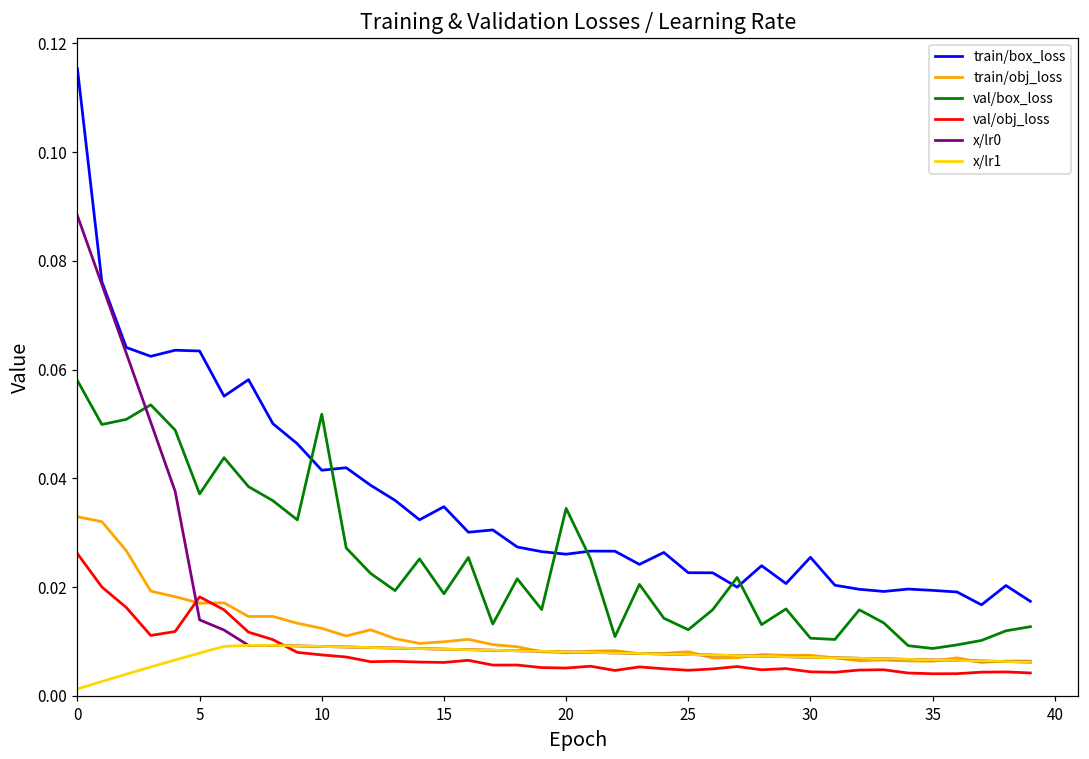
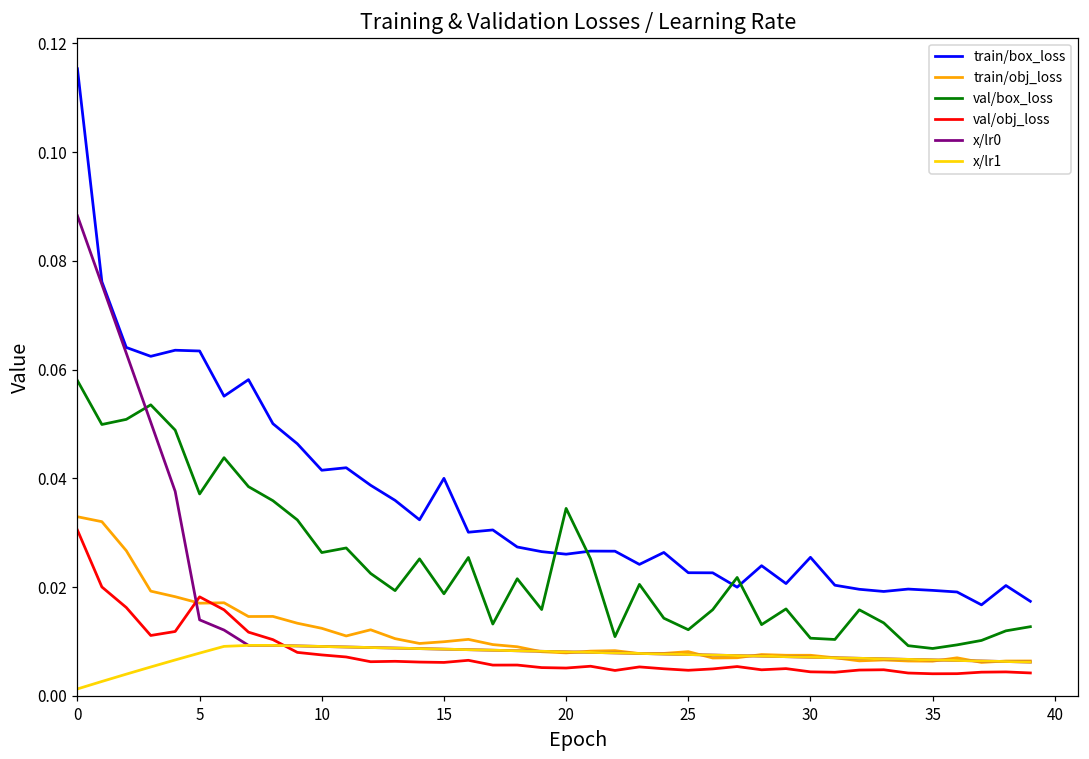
val/obj_loss, 0: 0.026 -> 0.030
val/box_loss, 10: 0.052 -> 0.026
train/box_loss, 15: 0.035 -> 0.040
